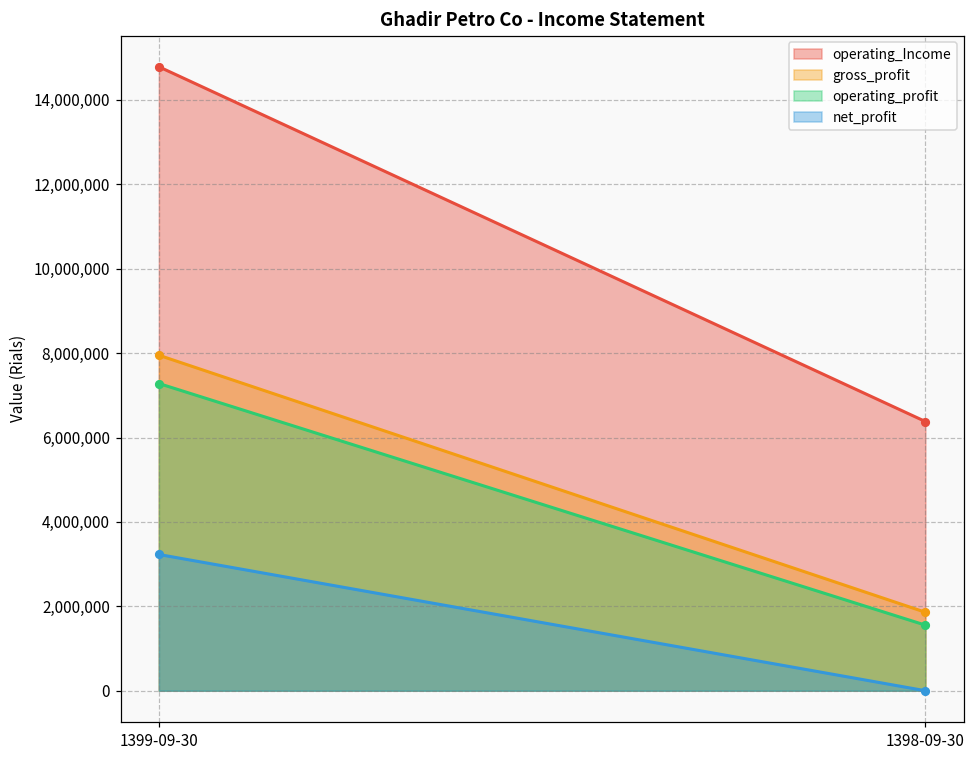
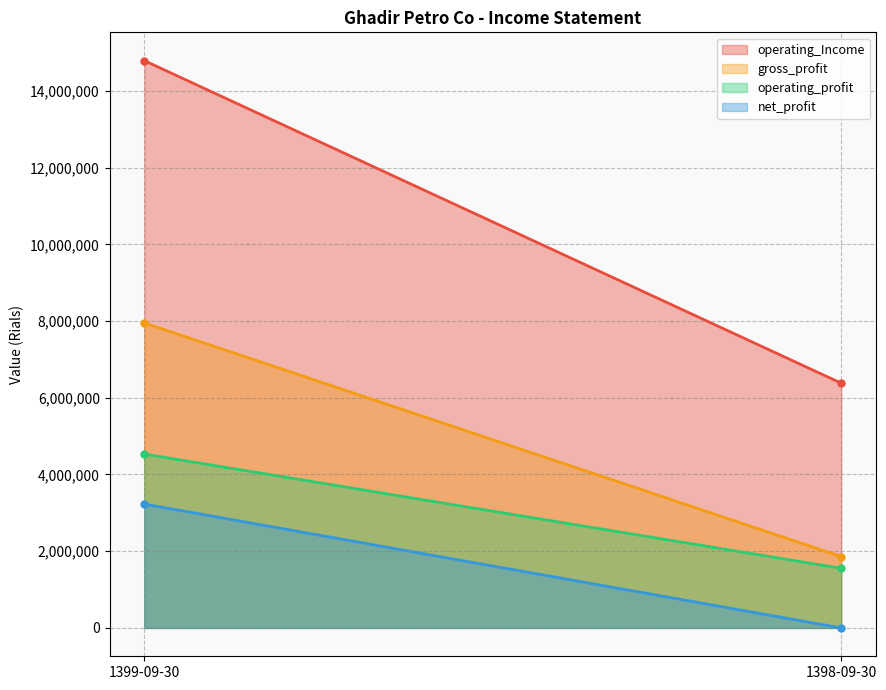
operating_profit, 1399-09-30: 7,300,000 -> 4,500,000
